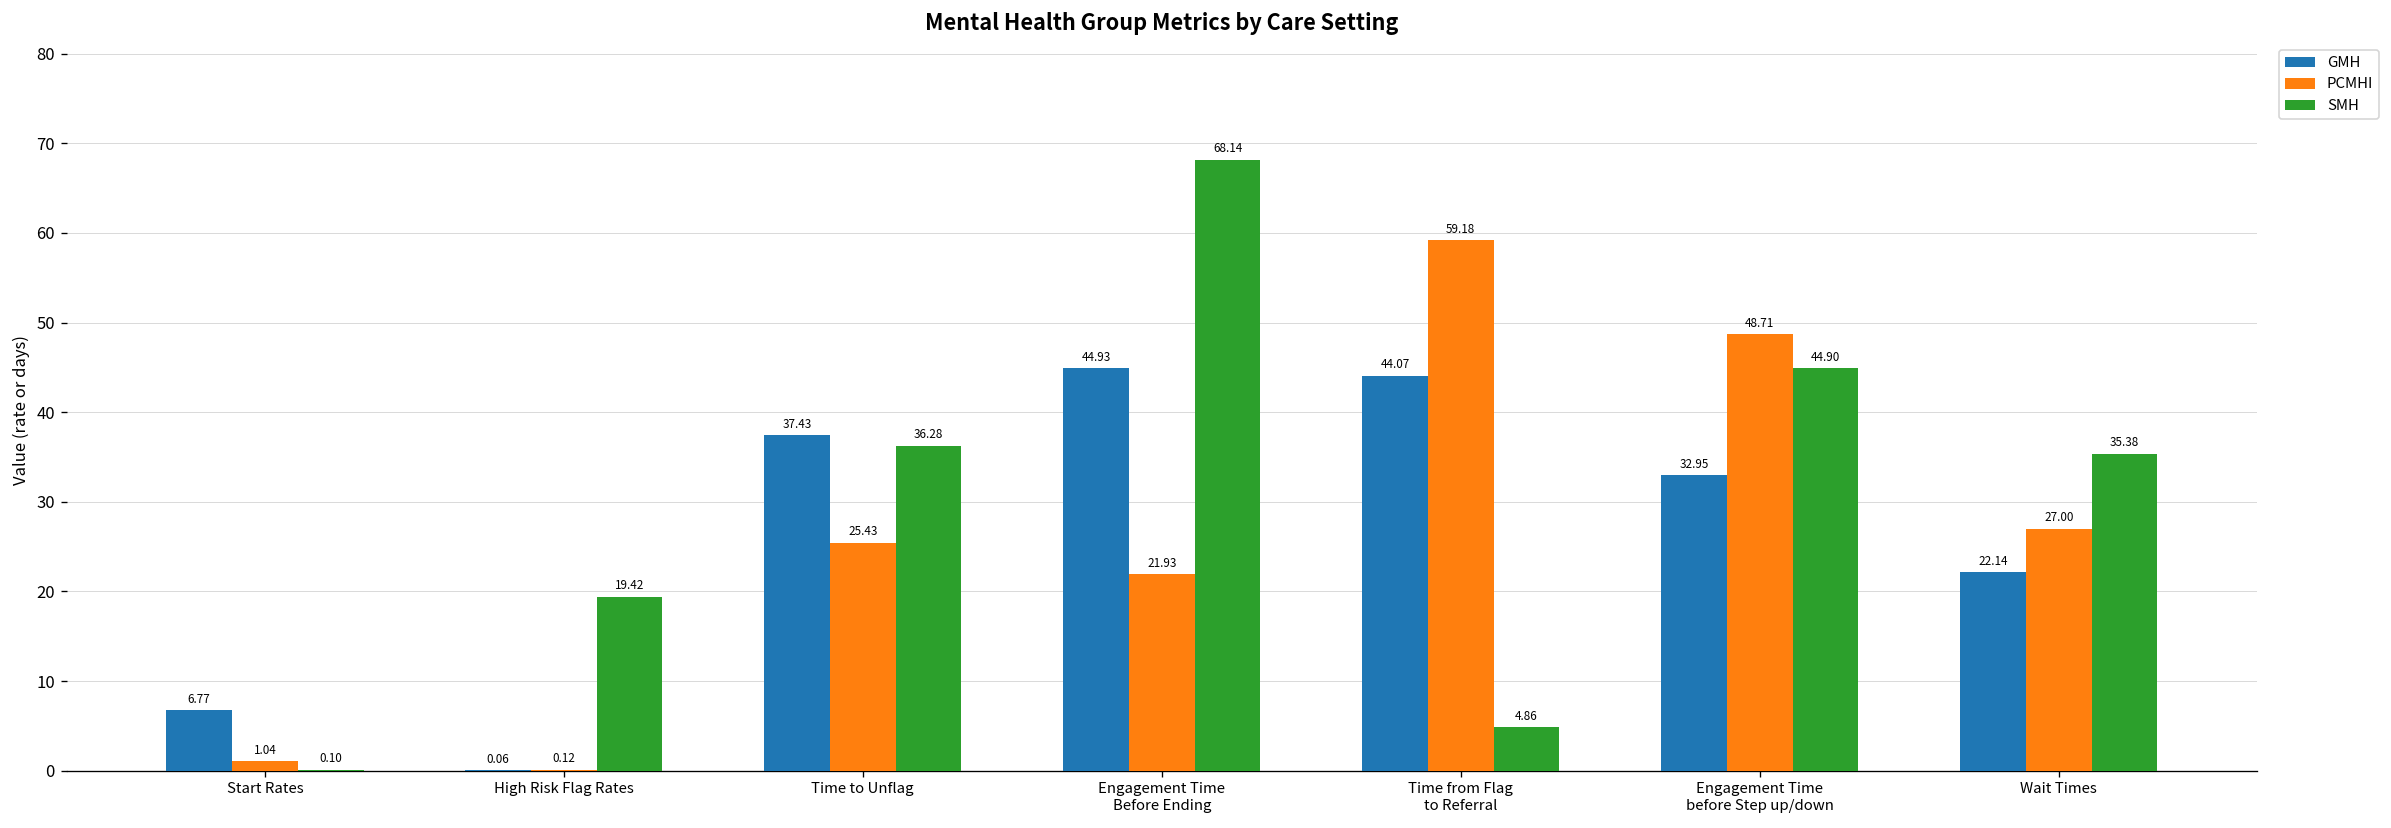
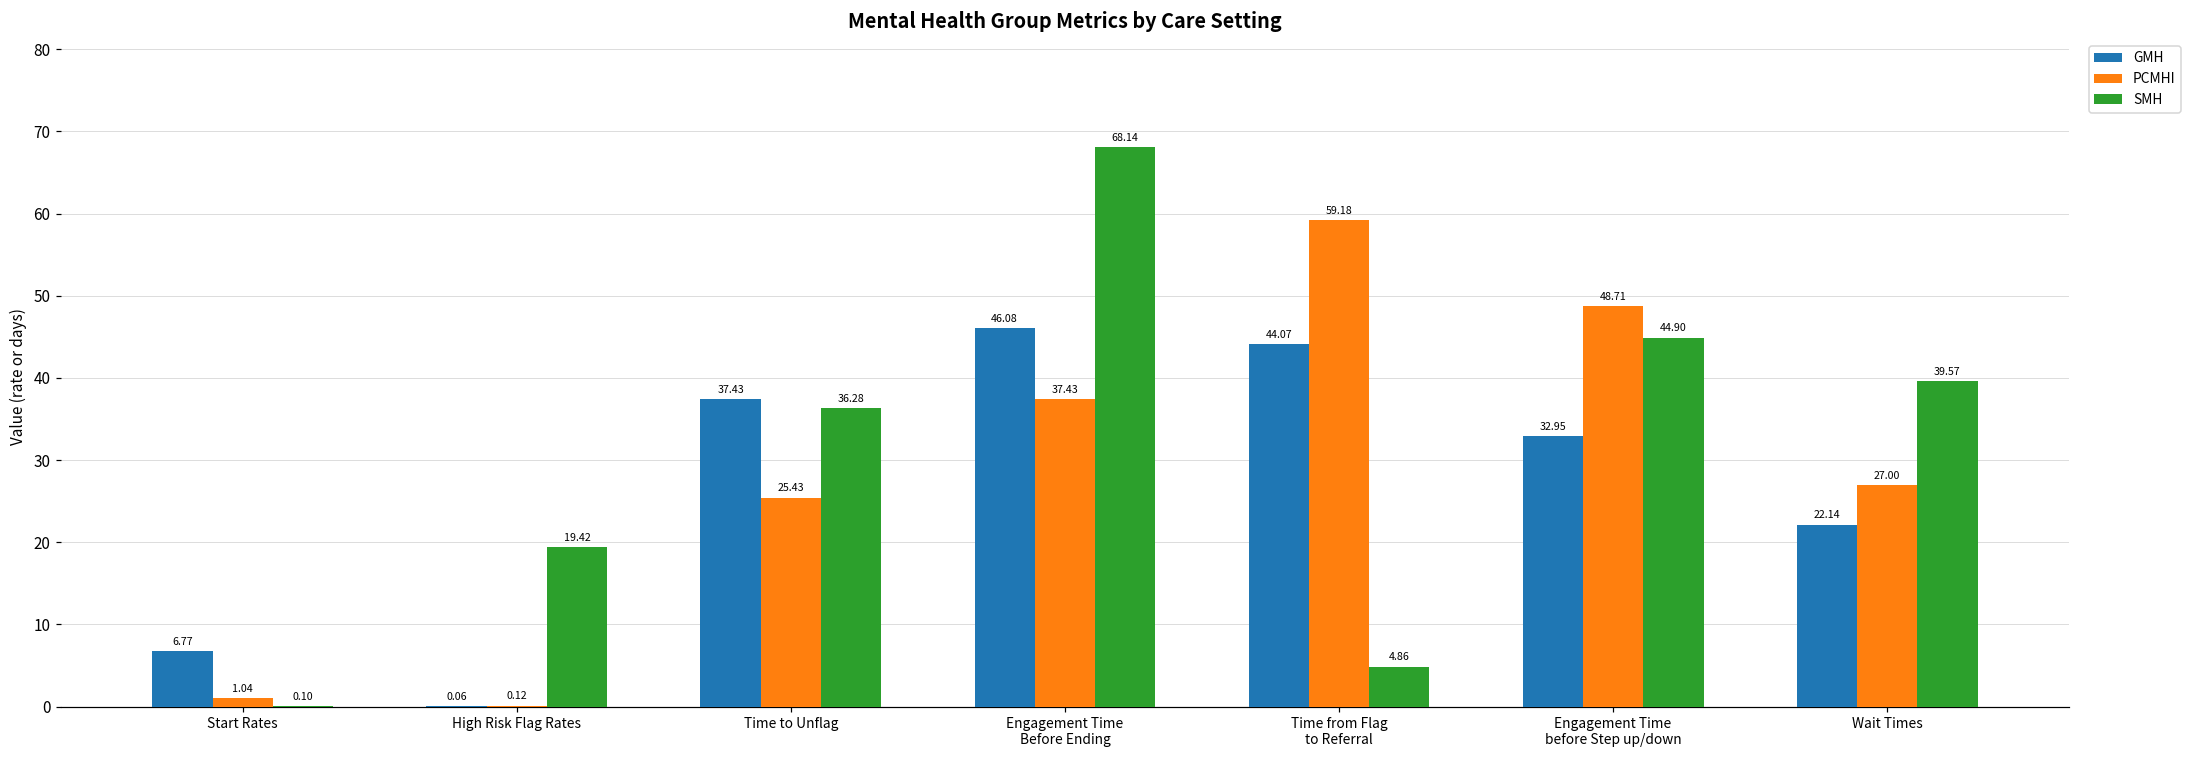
GMH, Engagement Time Before Ending: 44.93 -> 46.08
PCMHI, Engagement Time Before Ending: 21.93 -> 37.43
SMH, Wait Times: 35.38 -> 39.57
